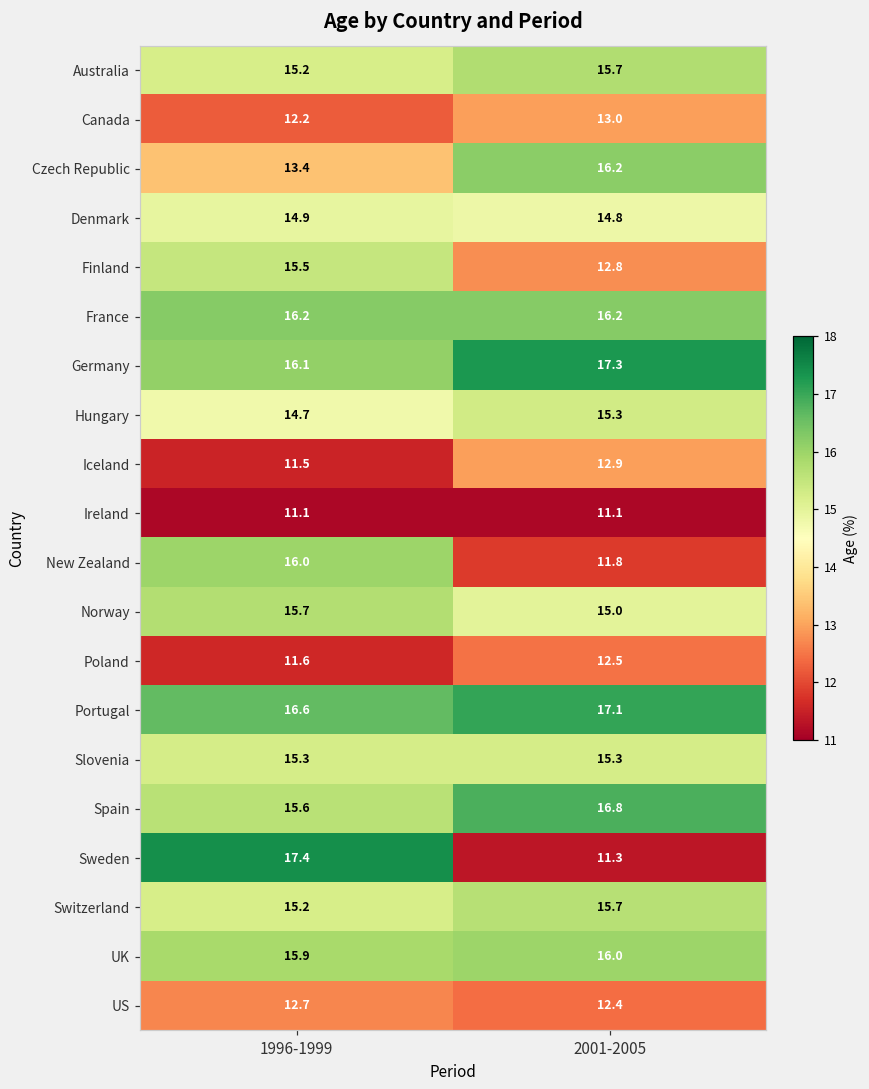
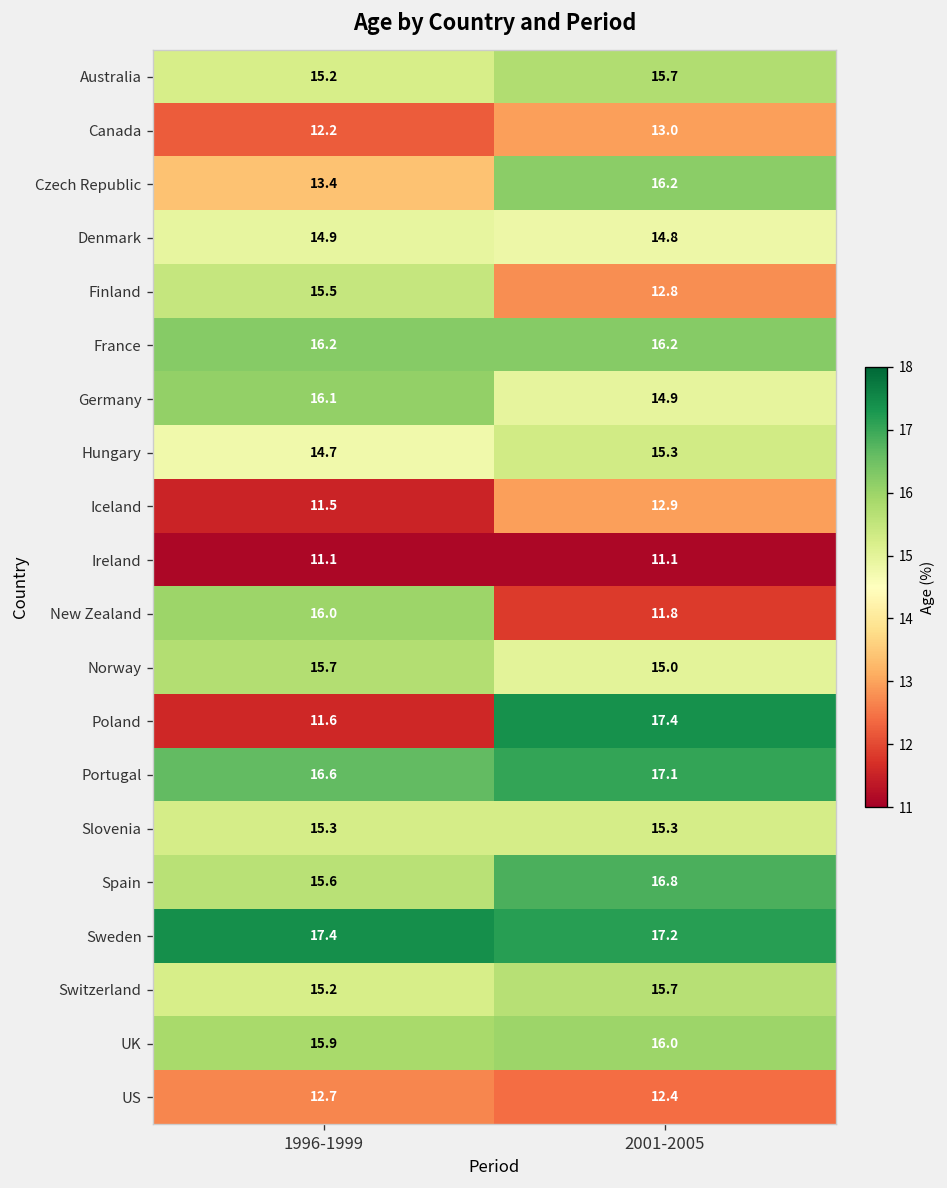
Germany, 2001-2005: 17.3 -> 14.9
Poland, 2001-2005: 12.5 -> 17.4
Sweden, 2001-2005: 11.3 -> 17.2
